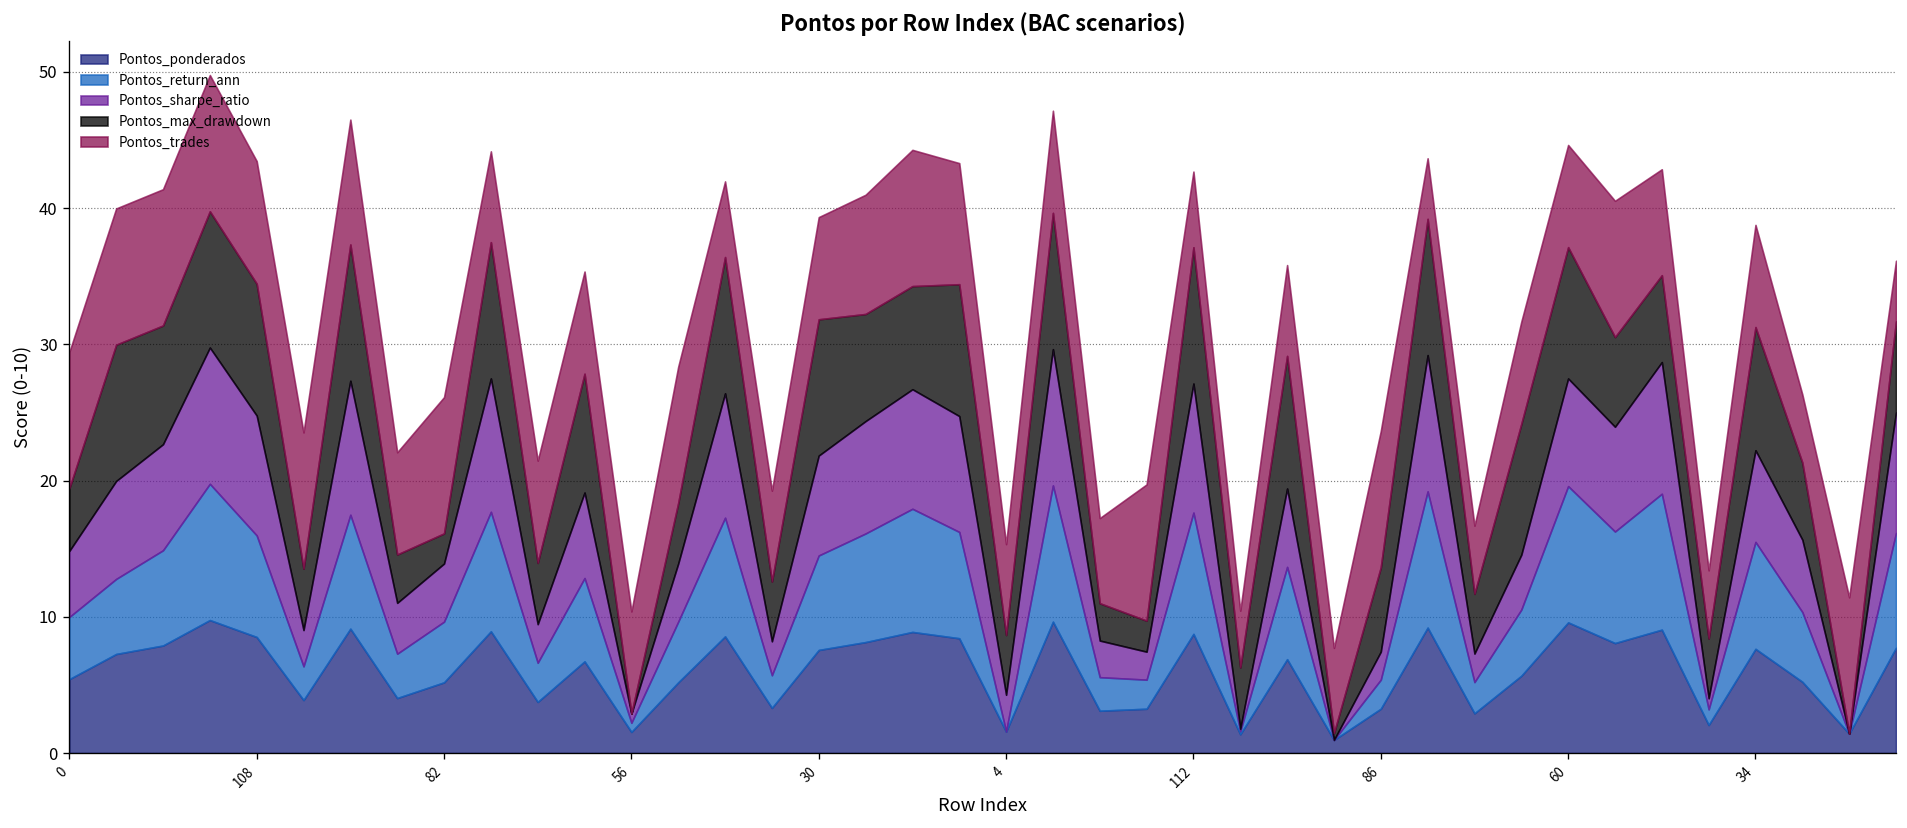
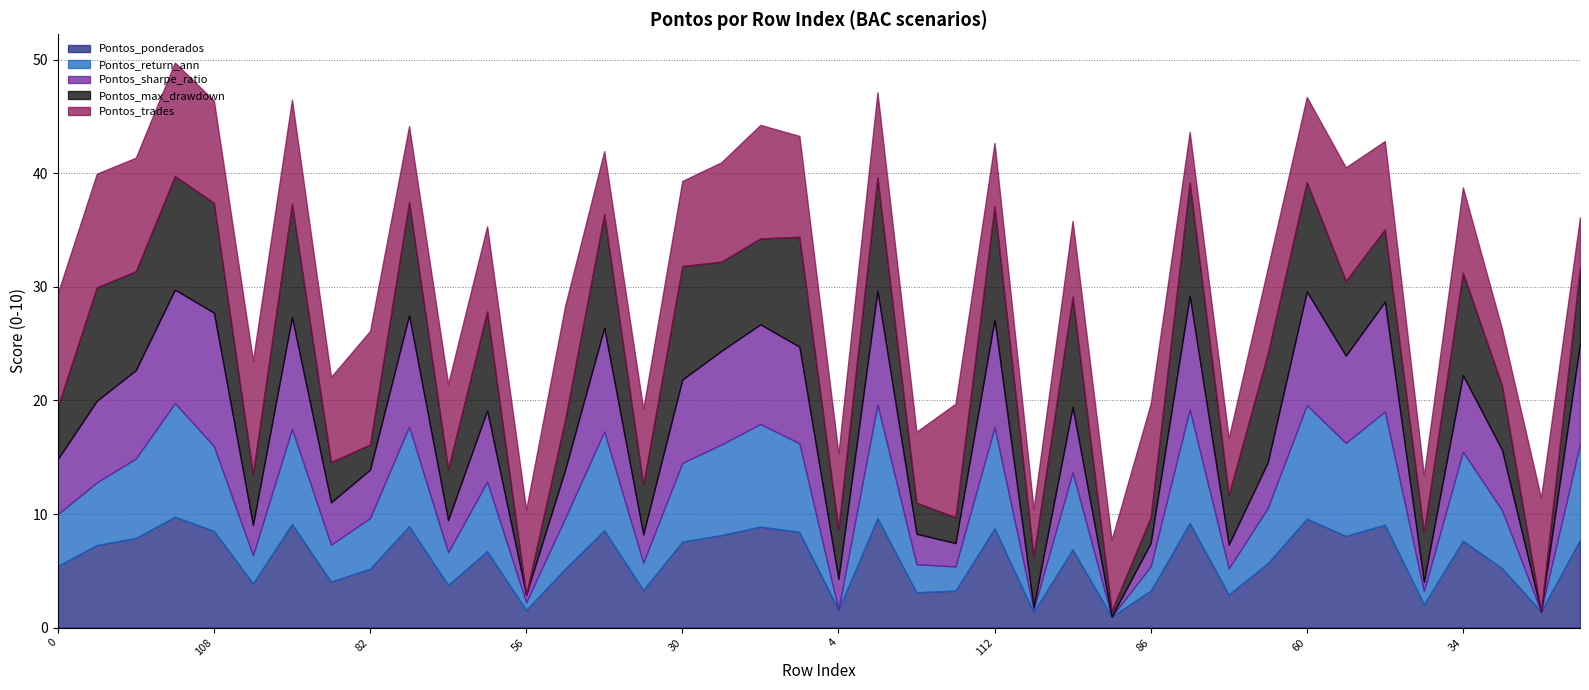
Pontos_sharpe_ratio, 108: 8.8 -> 11.8
Pontos_max_drawdown, 86: 6.2 -> 2.3
Pontos_sharpe_ratio, 60: 7.9 -> 10.0
